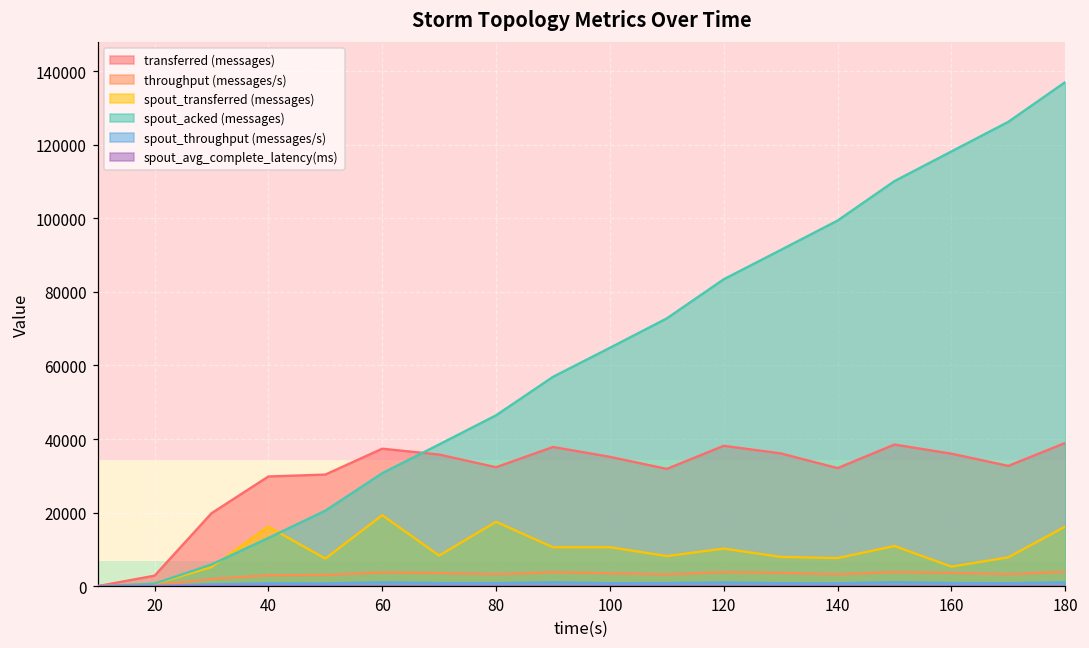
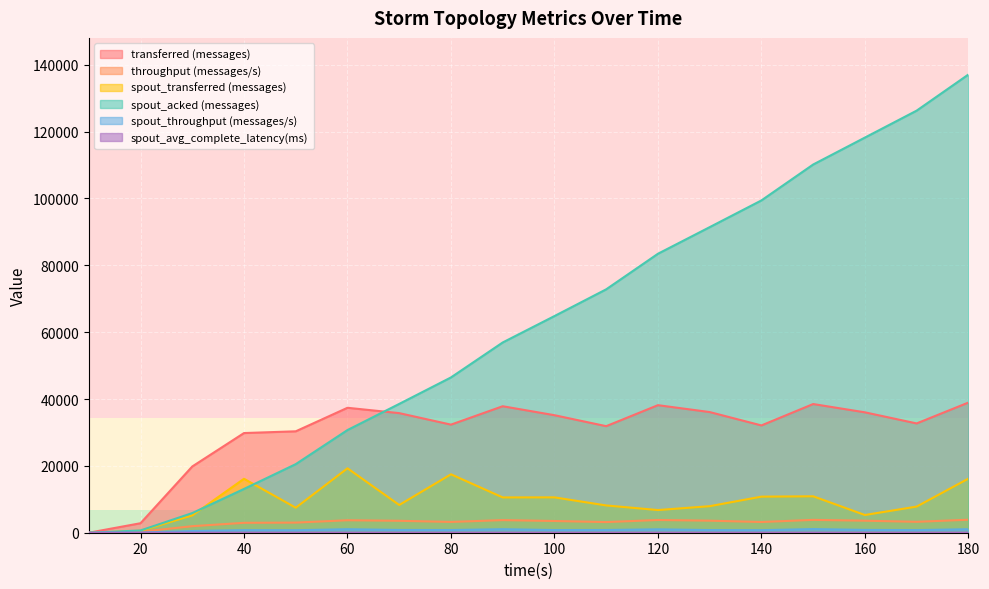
spout_transferred (messages), 120: 10000 -> 7000
spout_transferred (messages), 140: 8000 -> 11000
